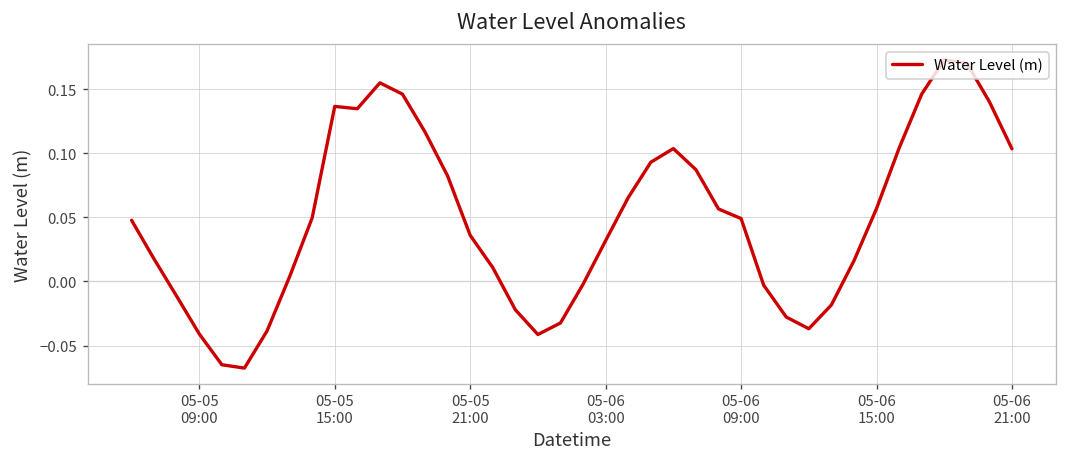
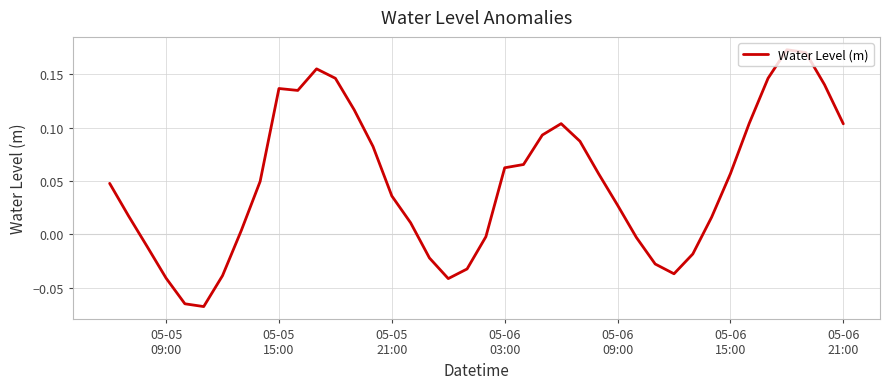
05-06 03:00: 0.032 -> 0.062
05-06 09:00: 0.049 -> 0.027
